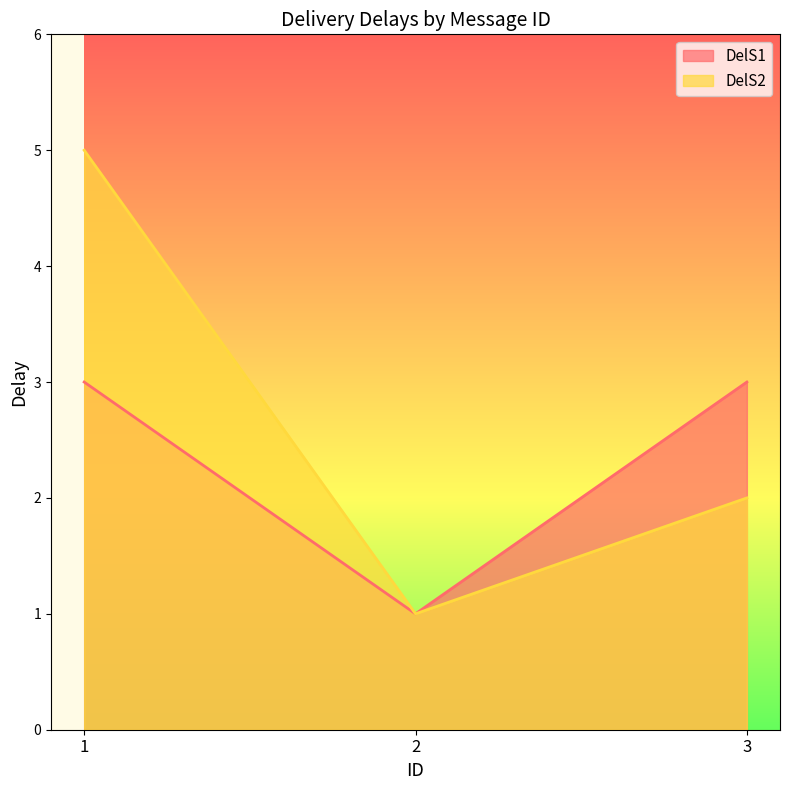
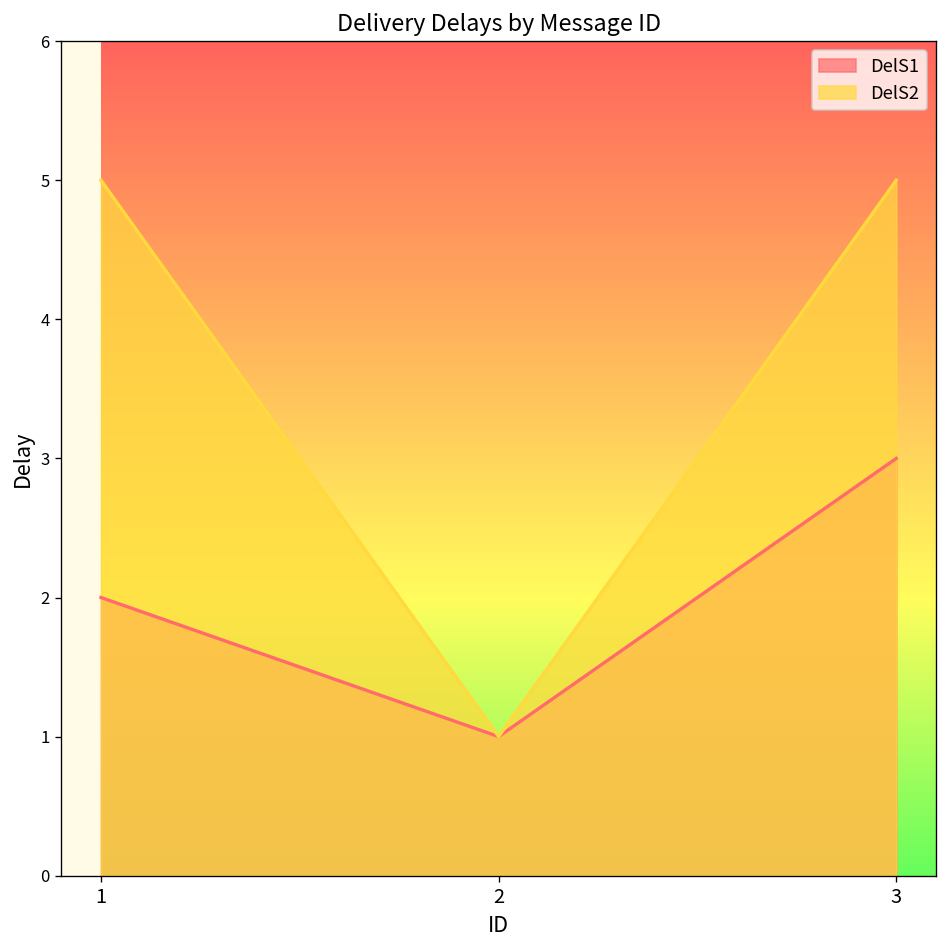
DelS1, 1: 3 -> 2
DelS2, 3: 2 -> 5
